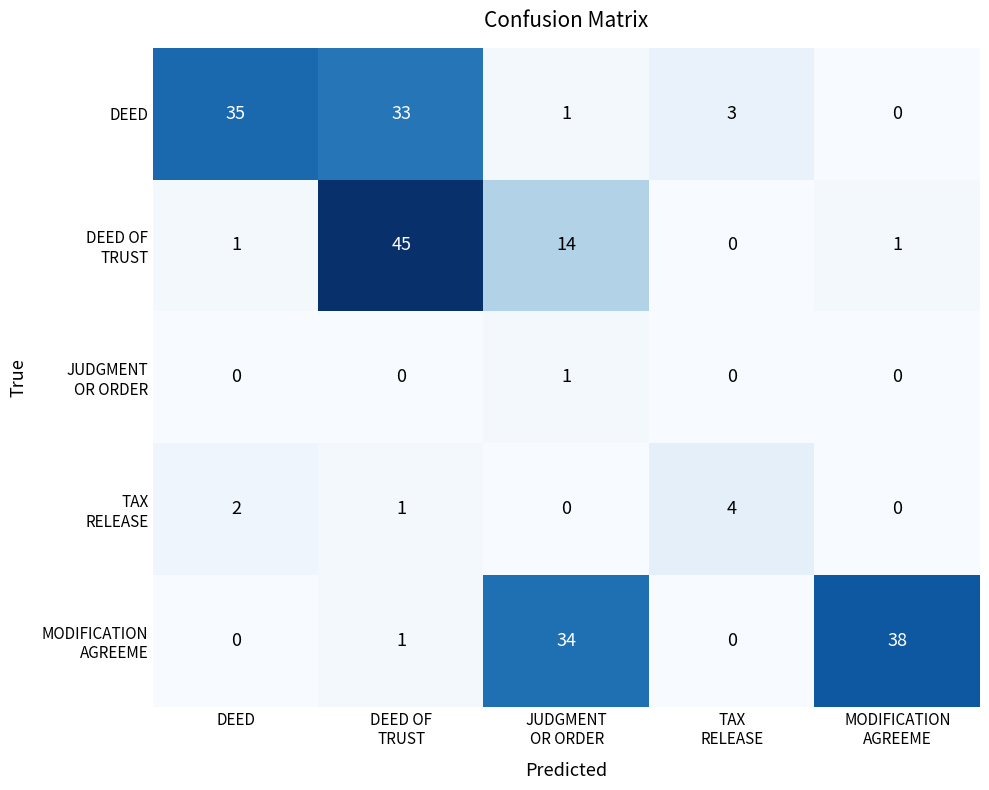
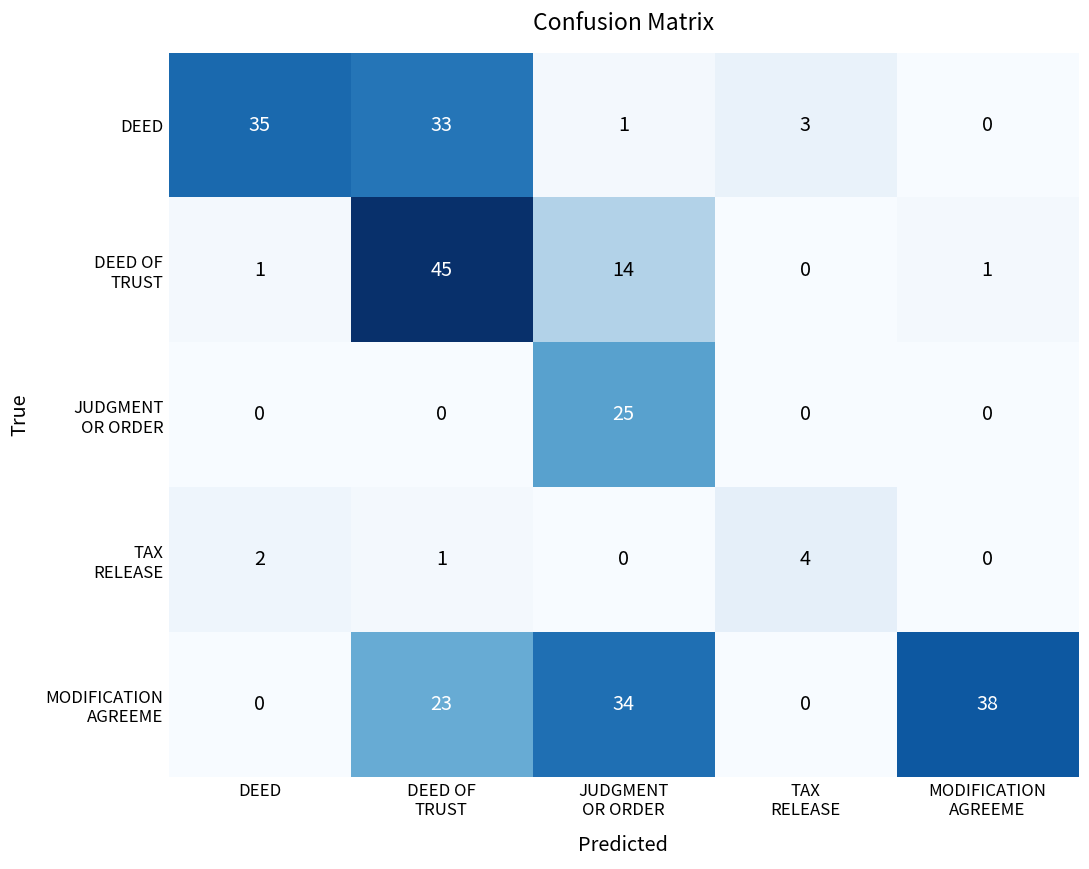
JUDGMENT OR ORDER, JUDGMENT OR ORDER: 1 -> 25
MODIFICATION AGREEME, DEED OF TRUST: 1 -> 23
